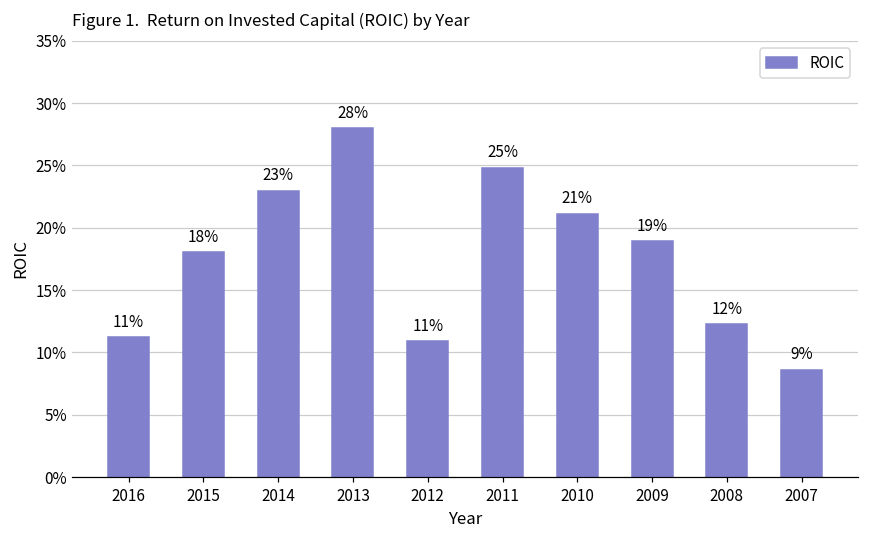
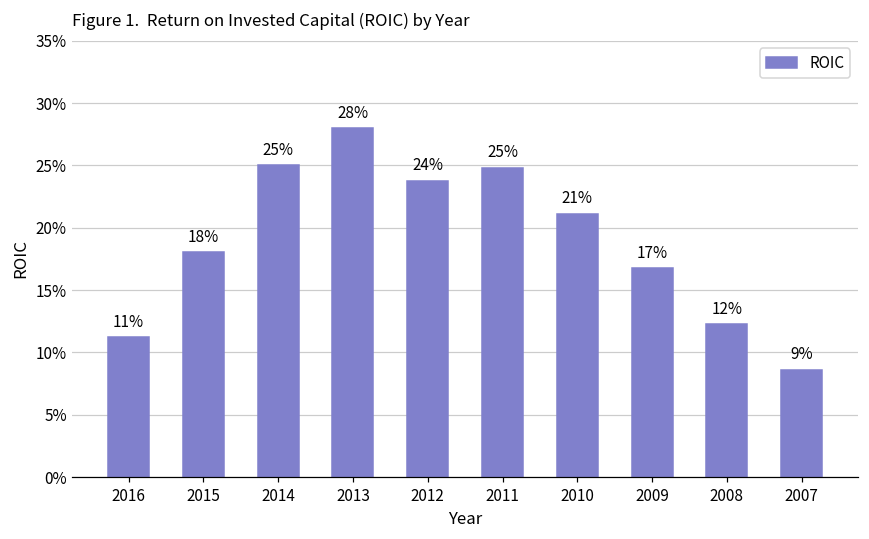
2014: 23% -> 25%
2012: 11% -> 24%
2009: 19% -> 17%
